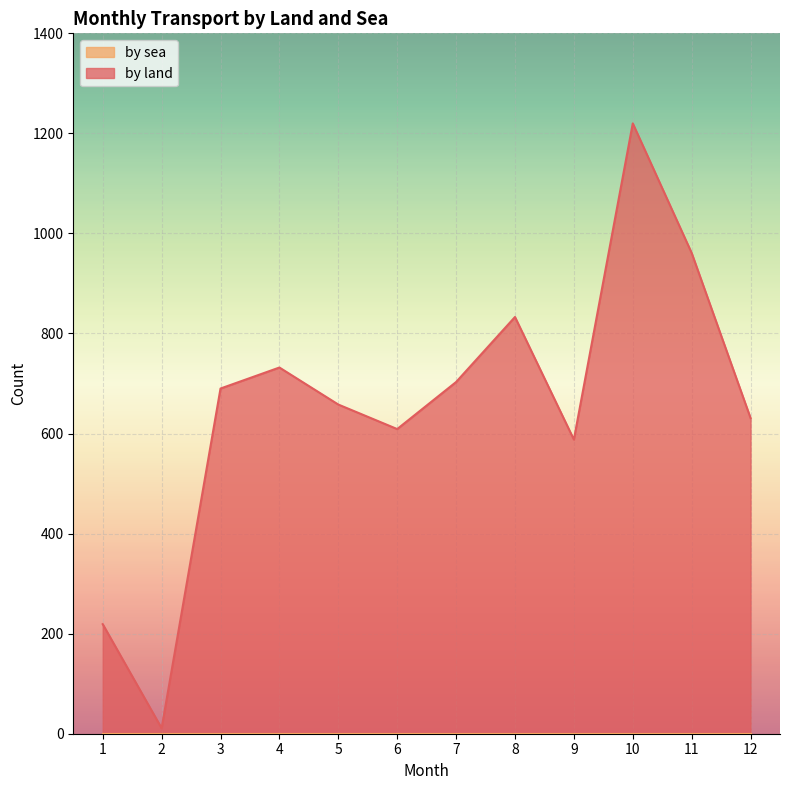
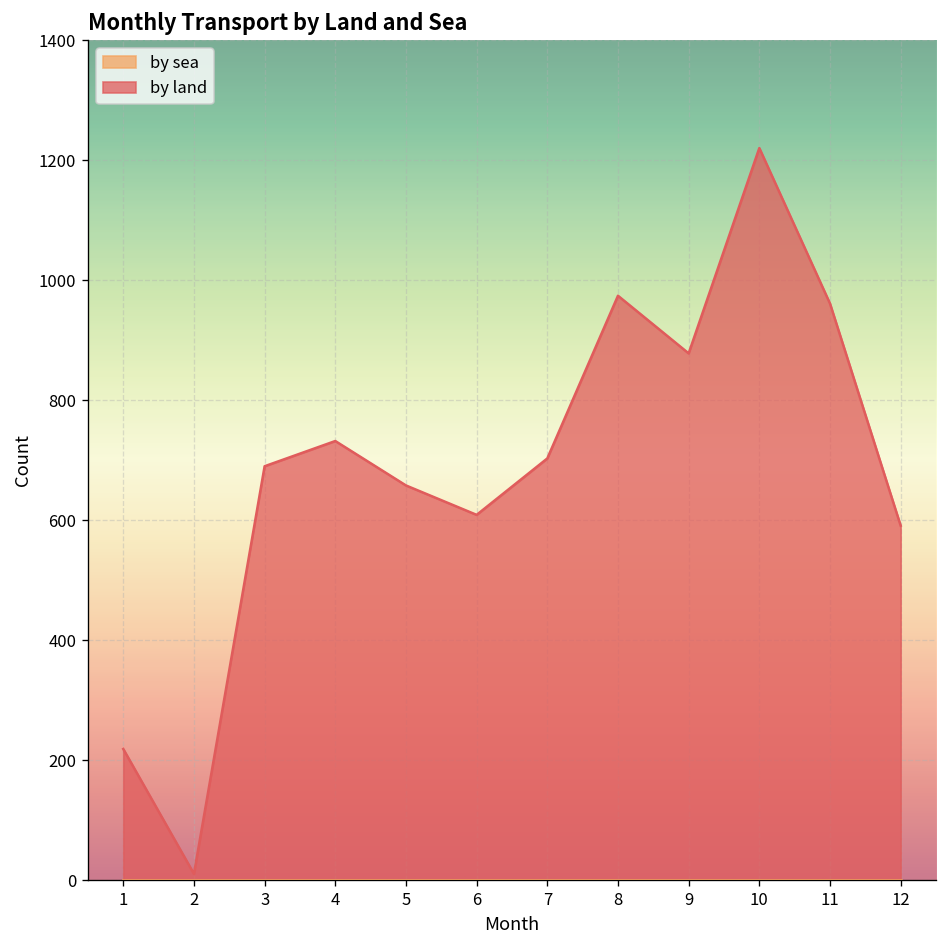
by land, 8: 830 -> 970
by land, 9: 590 -> 880
by land, 12: 630 -> 590
